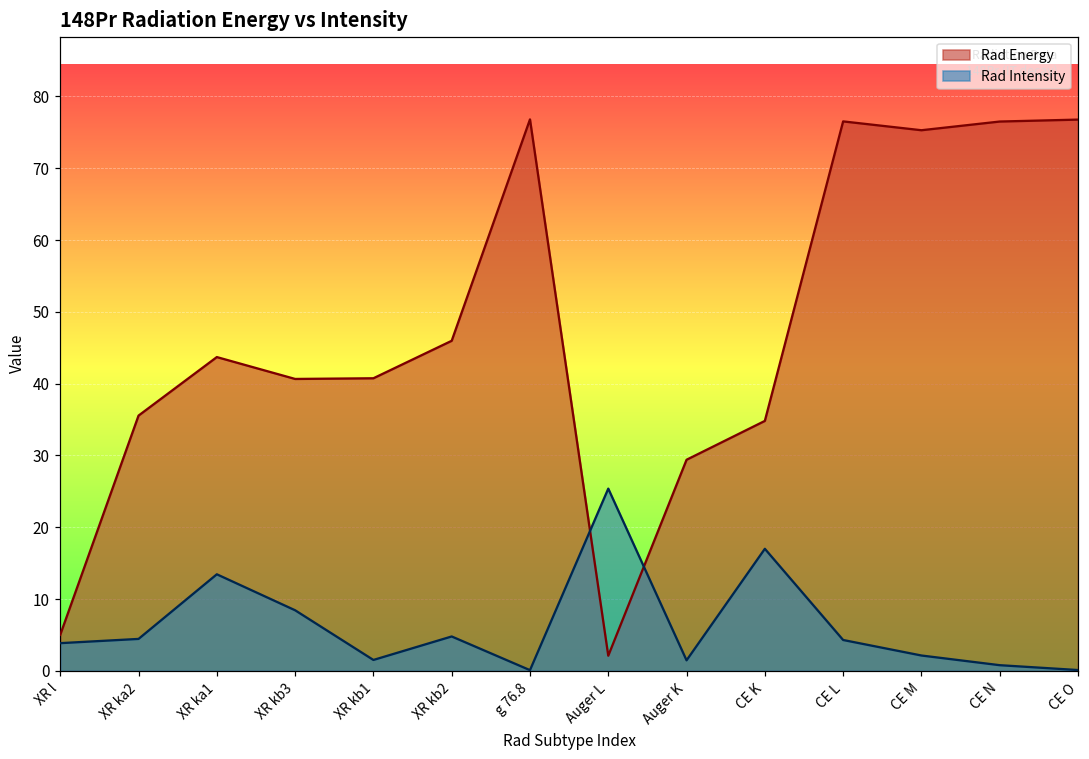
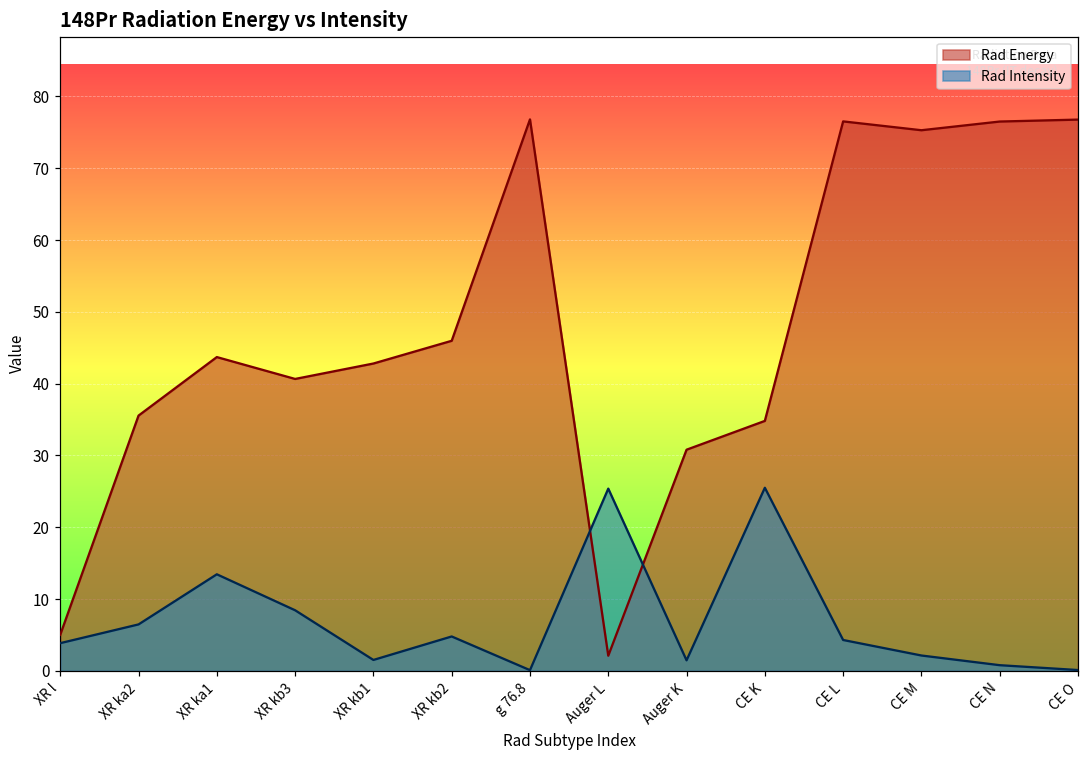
Rad Intensity, XR ka2: 4 -> 6
Rad Energy, XR kb1: 41 -> 43
Rad Energy, Auger K: 29 -> 31
Rad Intensity, CE K: 17 -> 26
